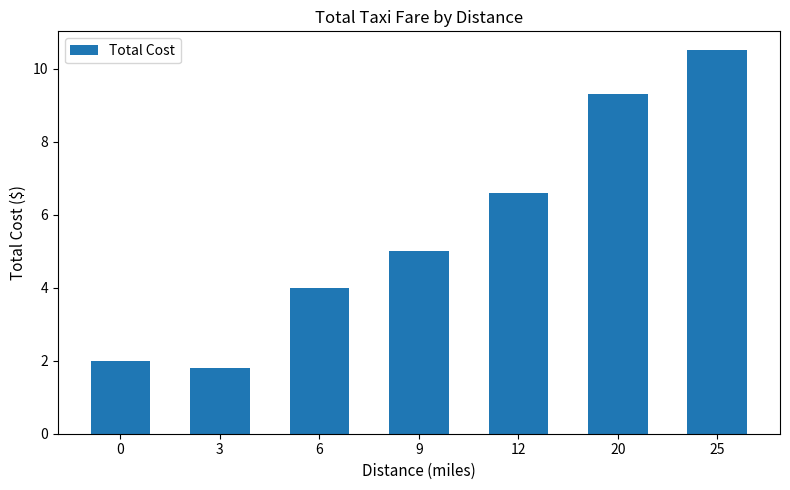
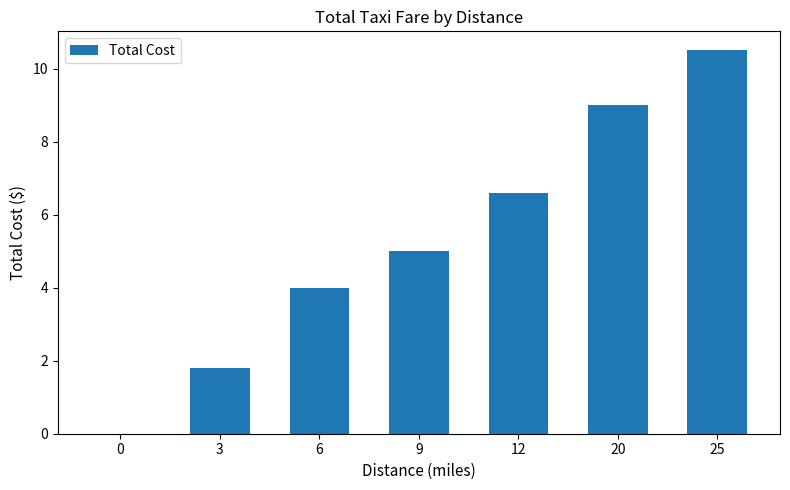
0: 2 -> 0
20: 9.3 -> 9.0
